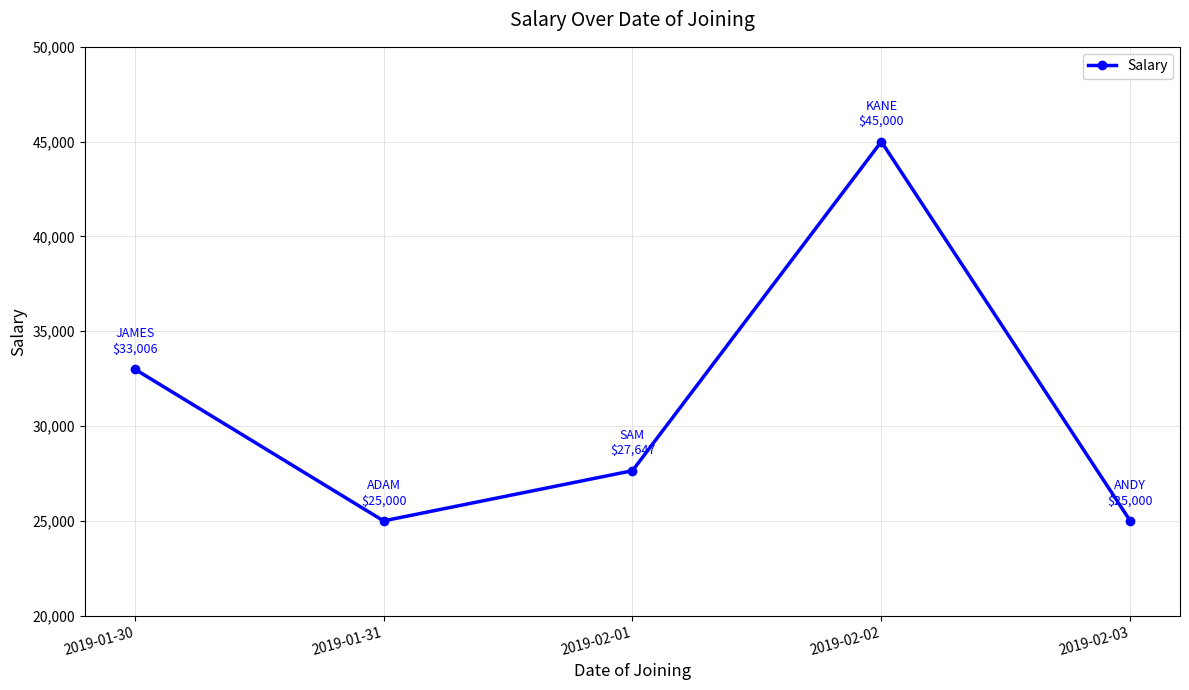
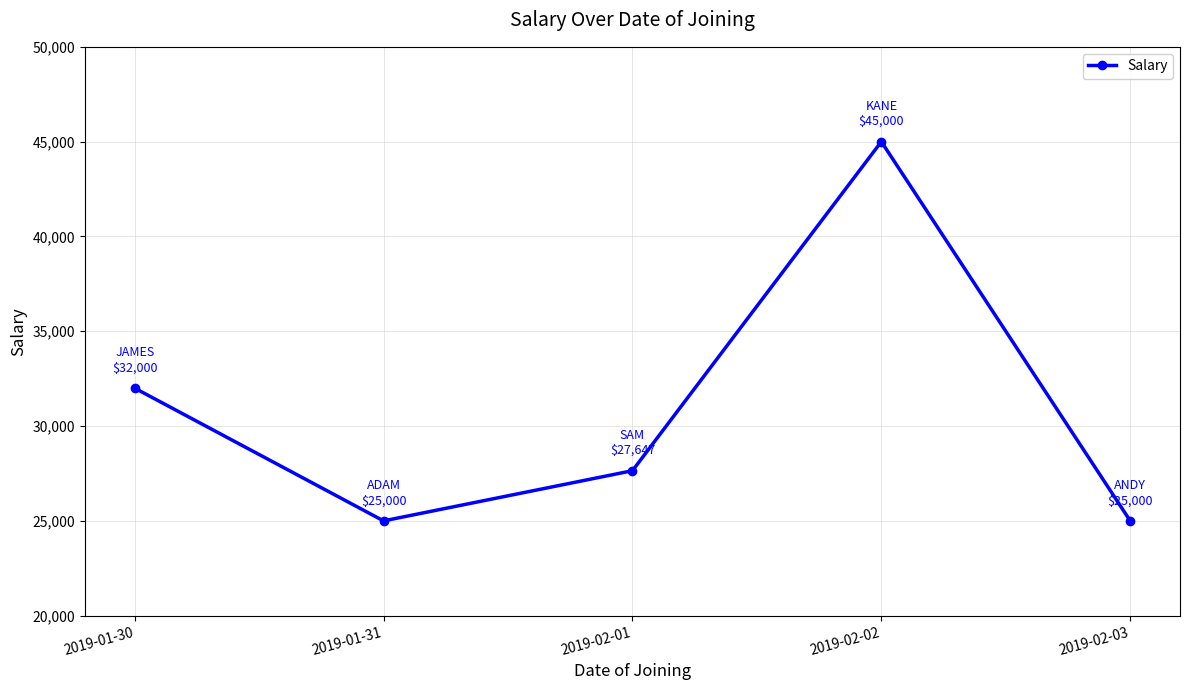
2019-01-30: $33,006 -> $32,000
